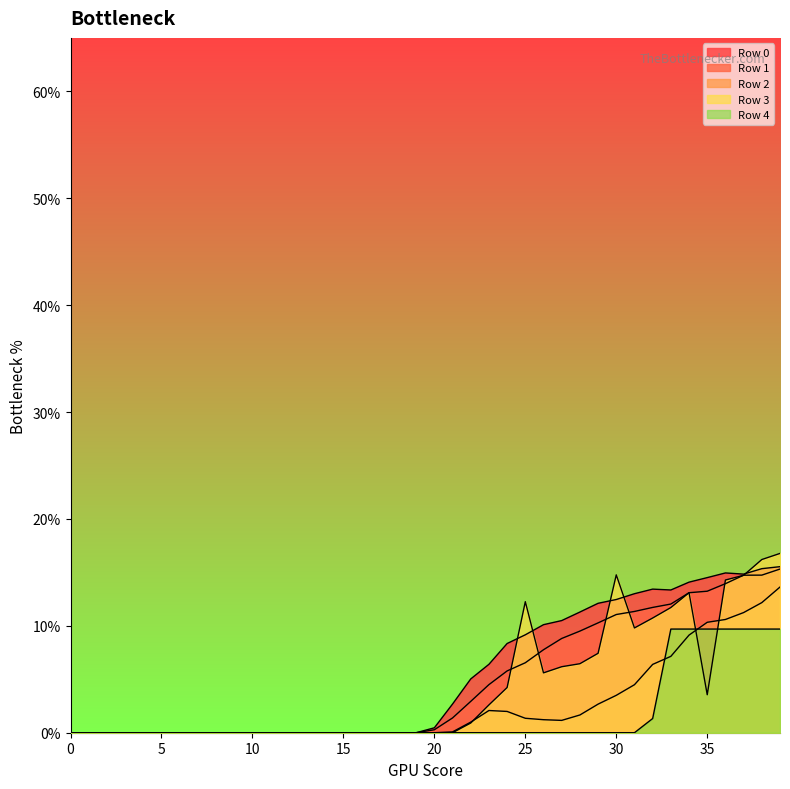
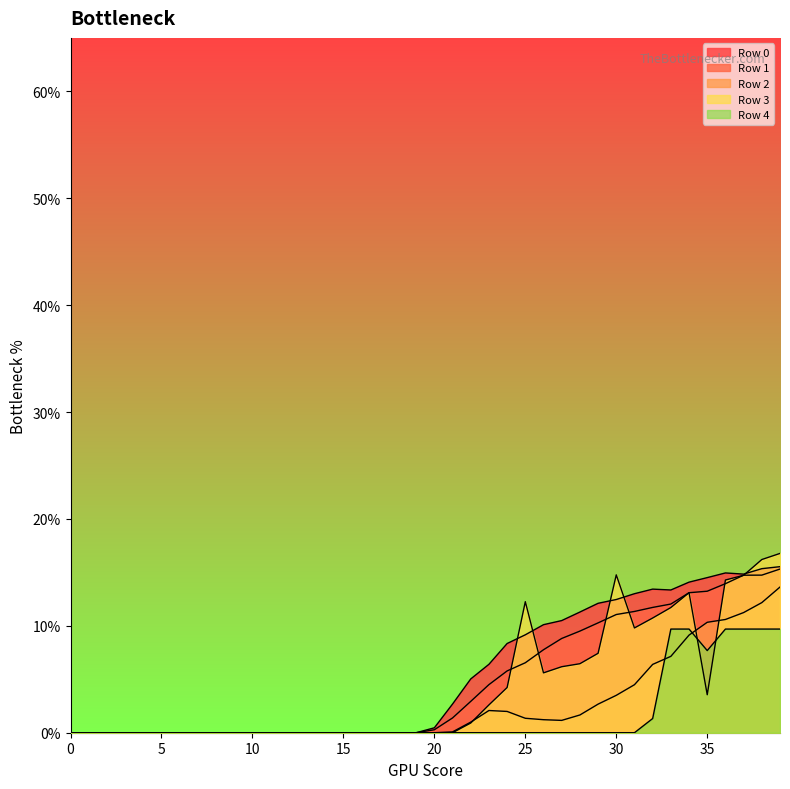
Row 4, 35: 9.7% -> 7.7%
